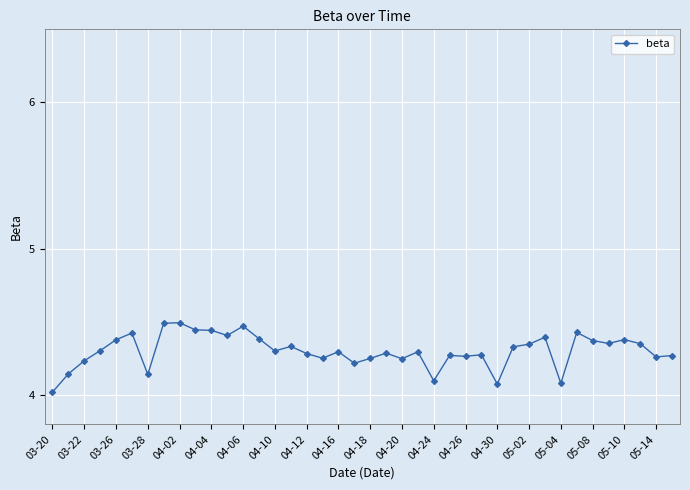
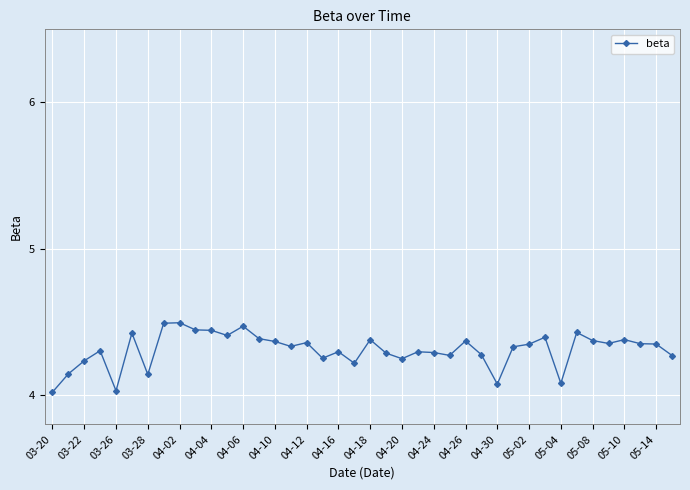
03-26: 4.38 -> 4.03
04-10: 4.30 -> 4.37
04-12: 4.28 -> 4.36
04-18: 4.25 -> 4.38
04-24: 4.10 -> 4.29
04-26: 4.26 -> 4.37
05-14: 4.26 -> 4.35
